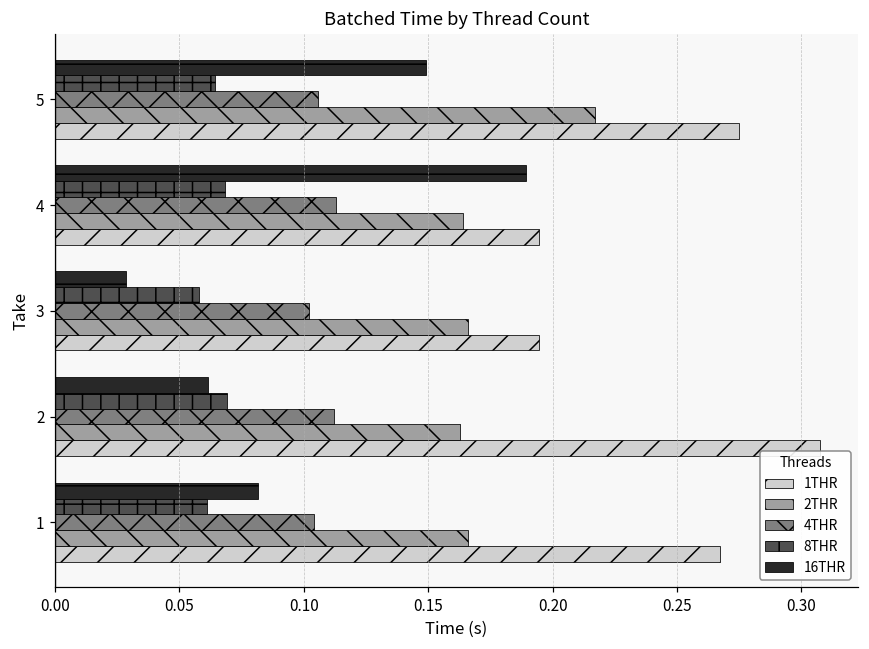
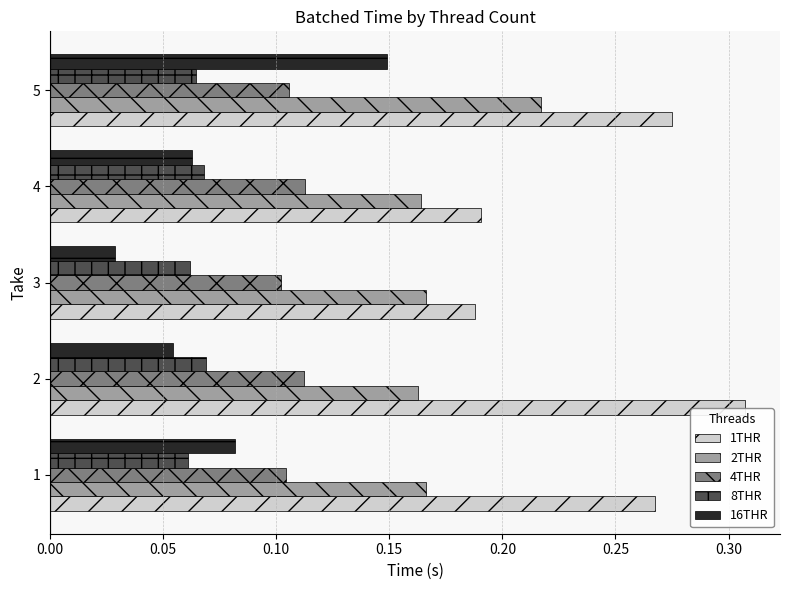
16THR, 4: 0.189 -> 0.063
1THR, 4: 0.195 -> 0.191
8THR, 3: 0.058 -> 0.062
1THR, 3: 0.195 -> 0.188
16THR, 2: 0.061 -> 0.054
